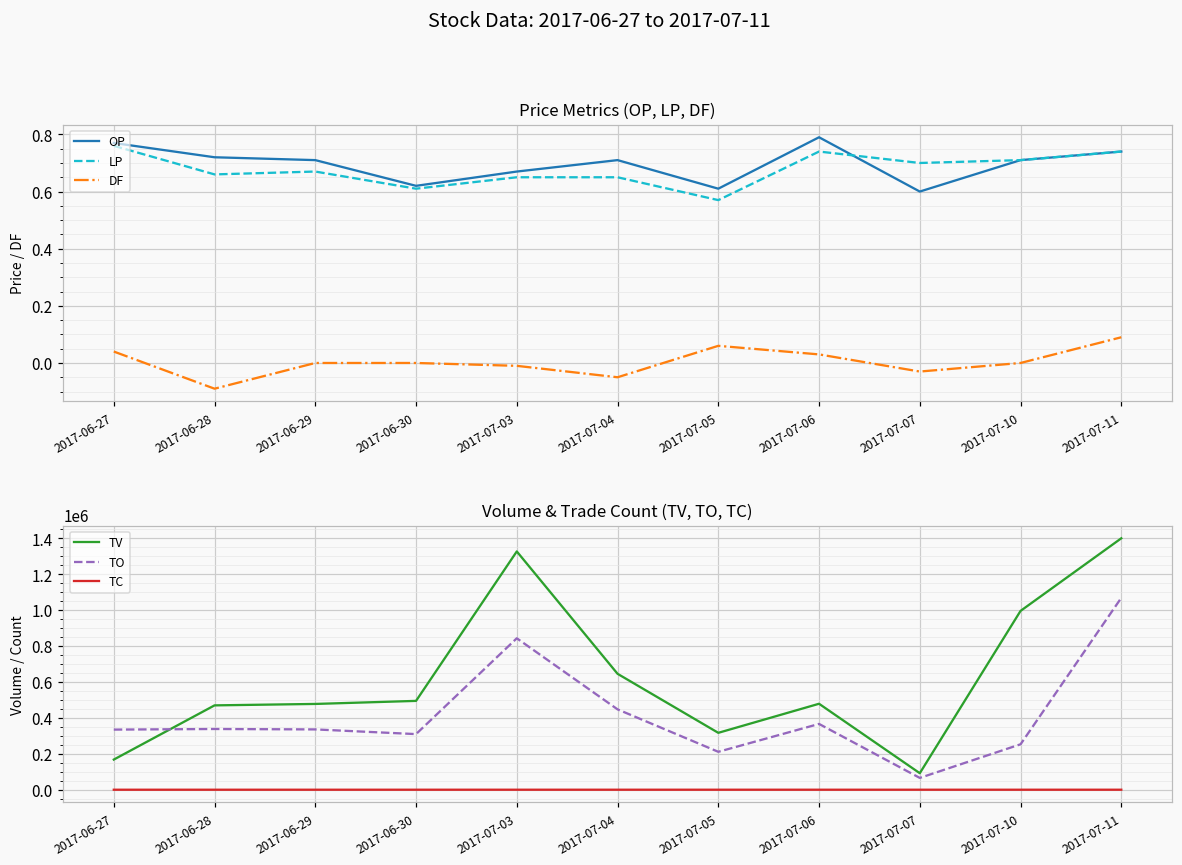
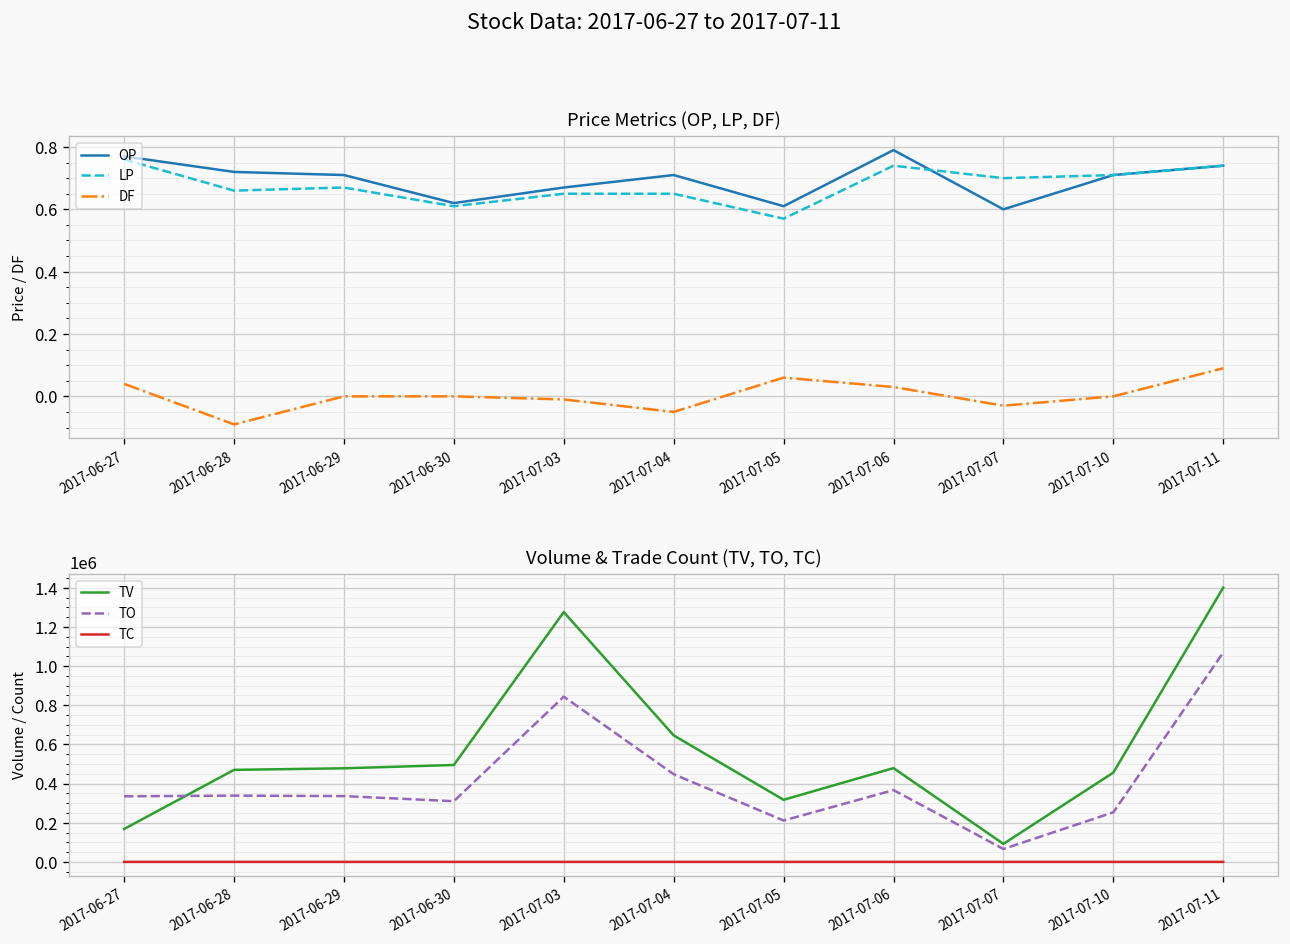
Volume & Trade Count (TV, TO, TC), TV, 2017-07-03: 1330000 -> 1280000
Volume & Trade Count (TV, TO, TC), TV, 2017-07-10: 1000000 -> 460000
